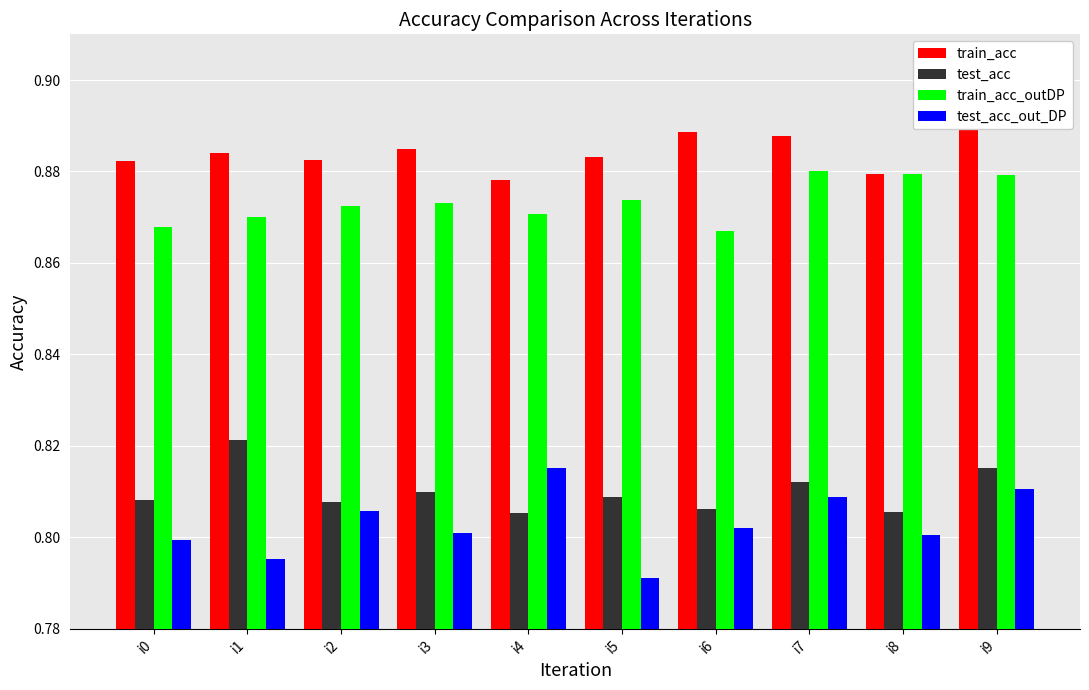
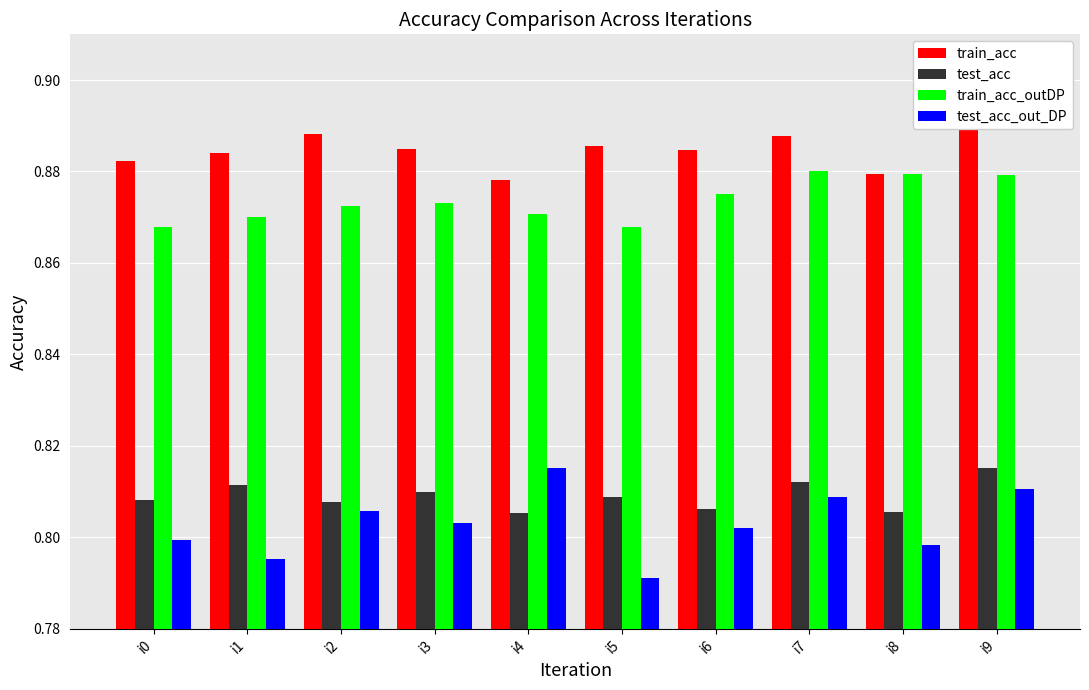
test_acc, i1: 0.821 -> 0.812
train_acc, i2: 0.883 -> 0.888
test_acc_out_DP, i3: 0.801 -> 0.803
train_acc, i5: 0.883 -> 0.886
train_acc_outDP, i5: 0.874 -> 0.868
train_acc, i6: 0.889 -> 0.885
train_acc_outDP, i6: 0.867 -> 0.875
test_acc_out_DP, i8: 0.801 -> 0.798
